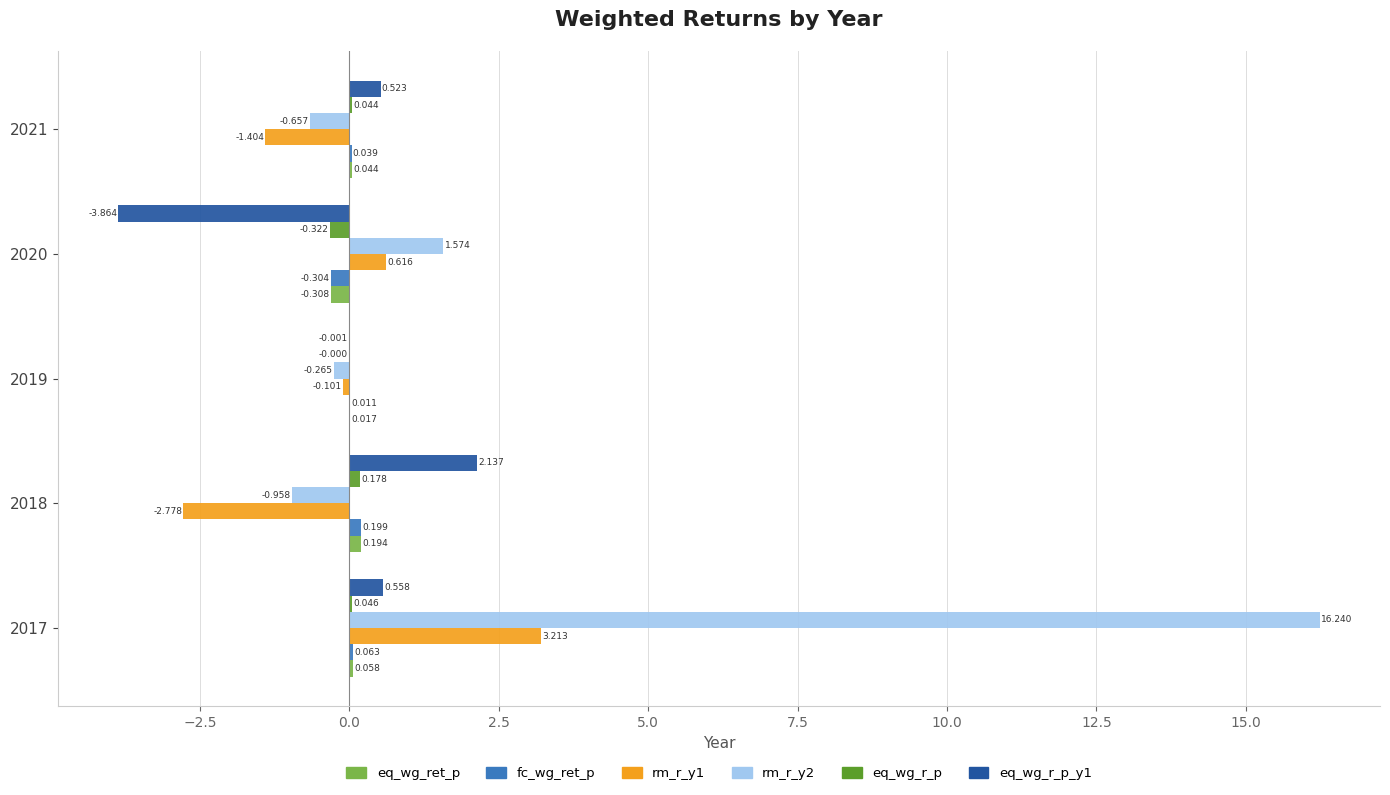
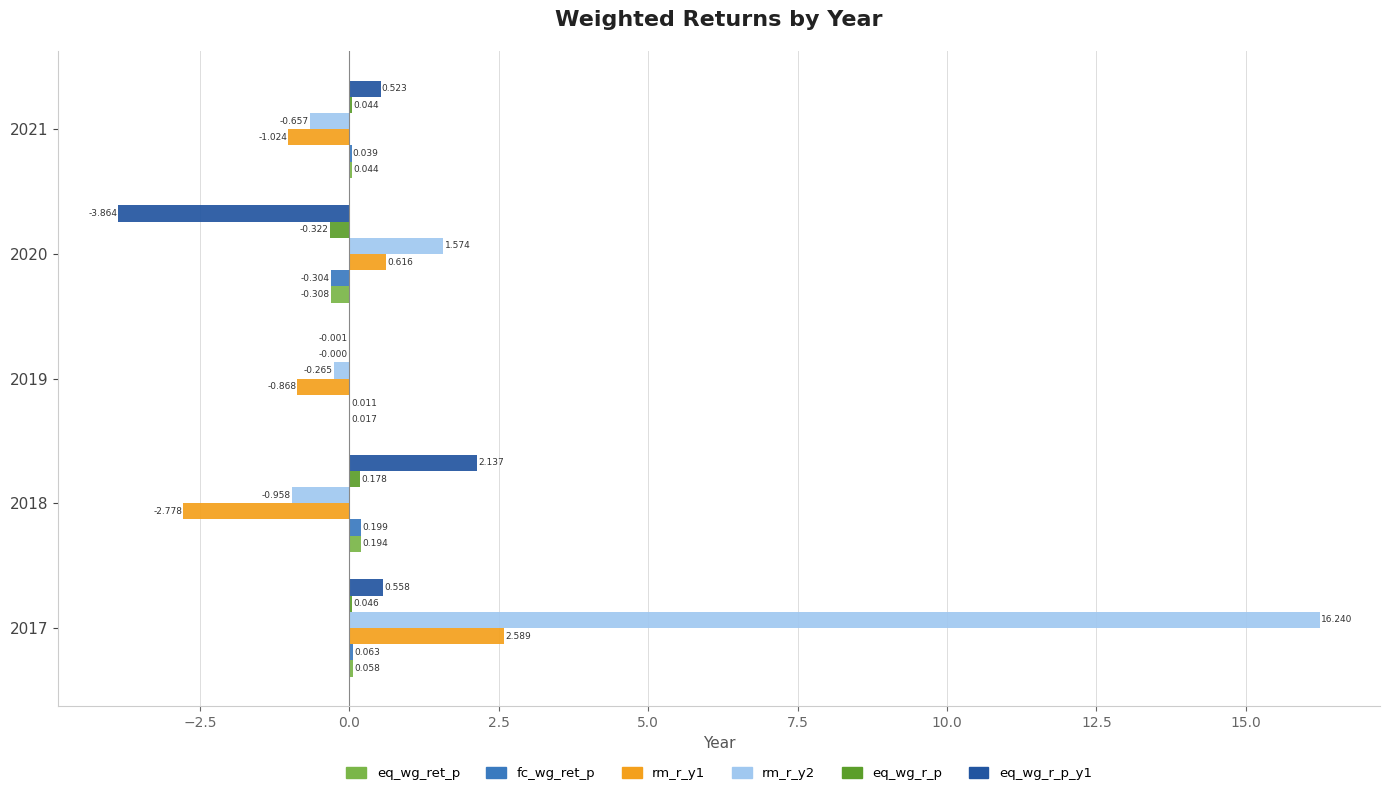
rm_r_y1, 2021: -1.404 -> -1.024
rm_r_y1, 2019: -0.101 -> -0.868
rm_r_y1, 2017: 3.213 -> 2.589
